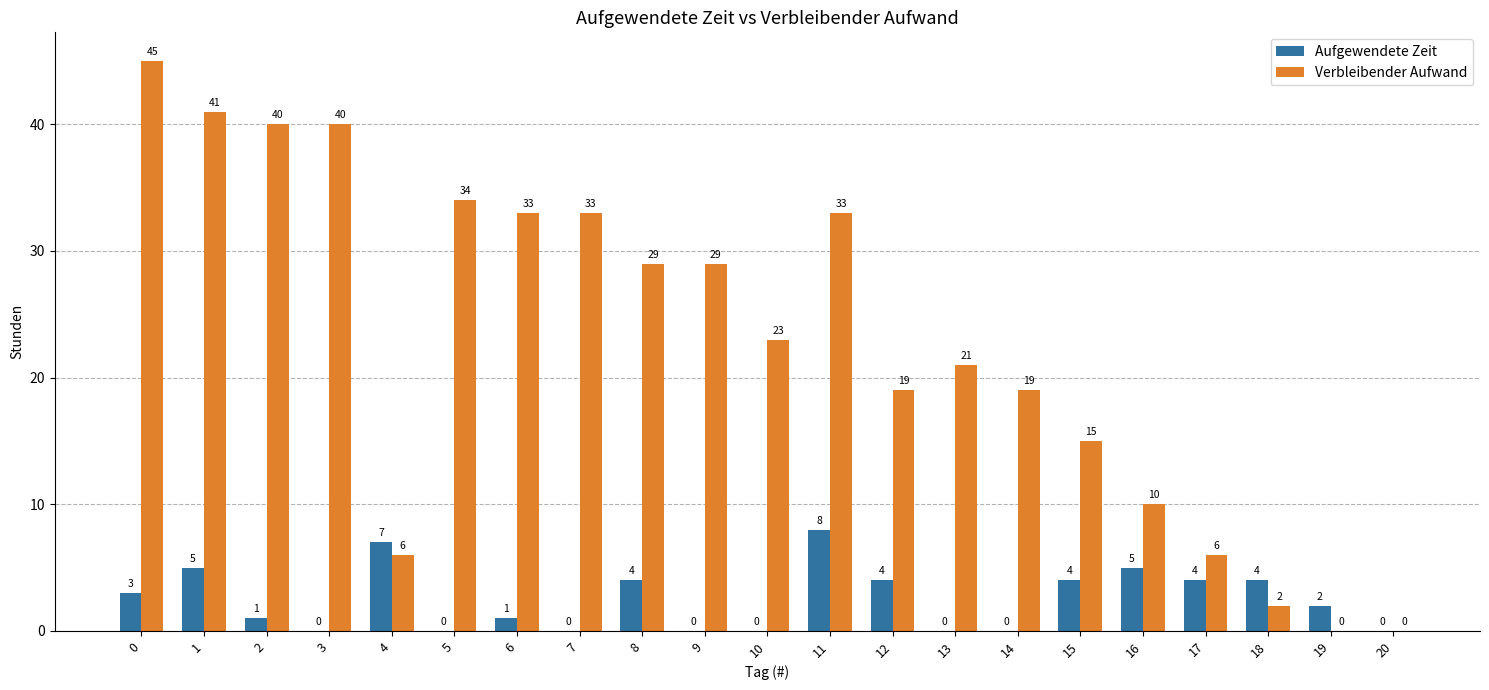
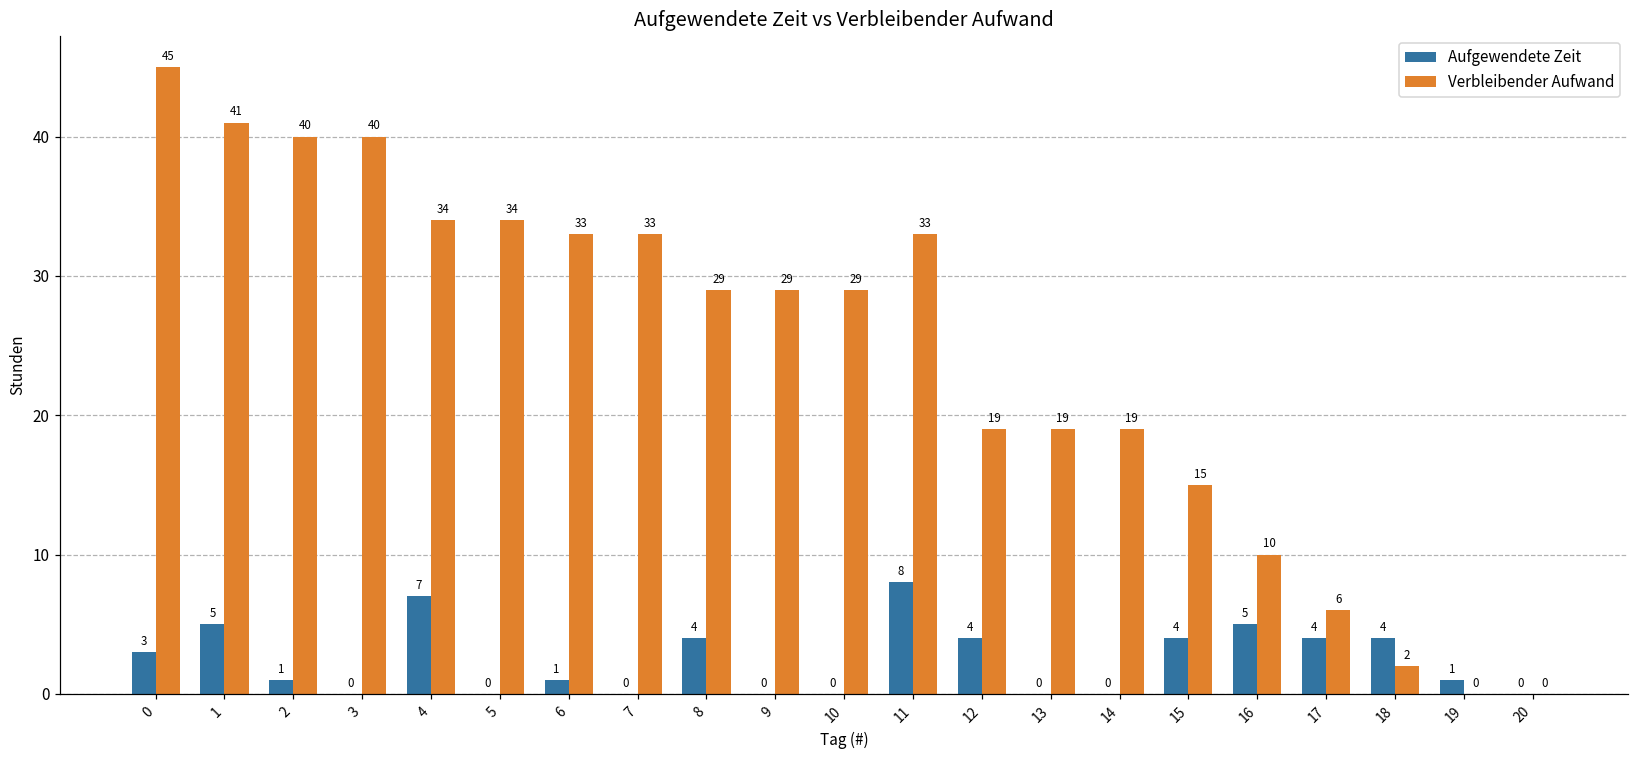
Verbleibender Aufwand, 4: 6 -> 34
Verbleibender Aufwand, 10: 23 -> 29
Verbleibender Aufwand, 13: 21 -> 19
Aufgewendete Zeit, 19: 2 -> 1
